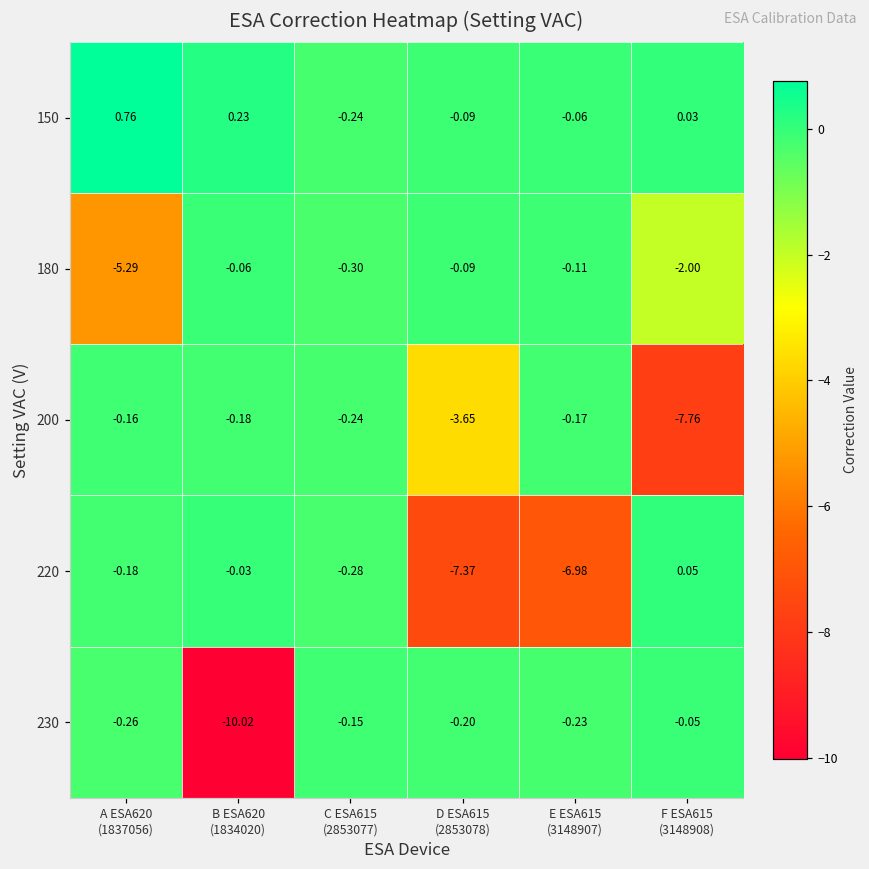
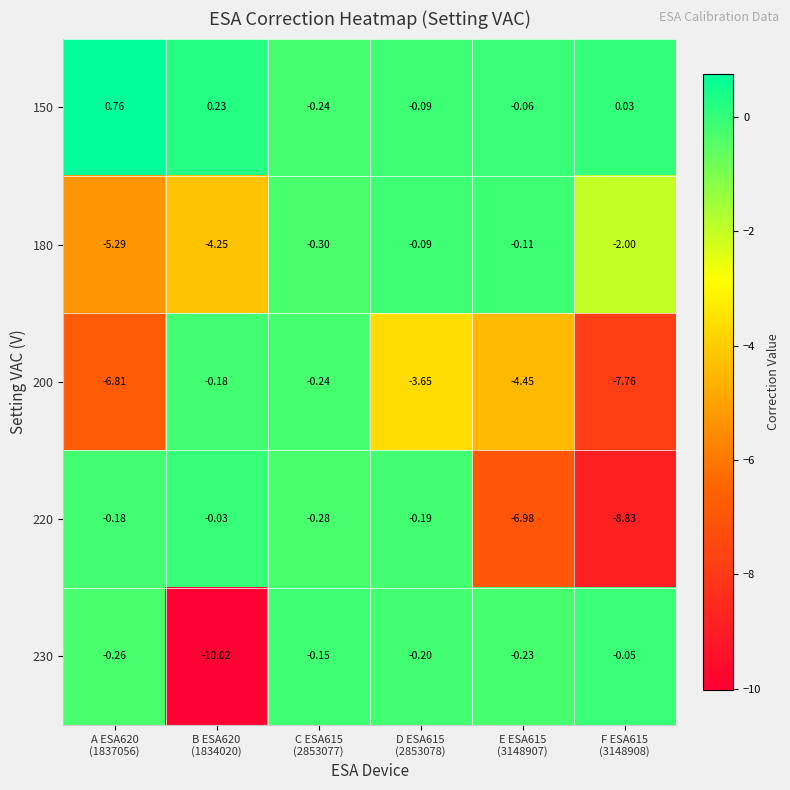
180, B ESA620 (1834020): -0.06 -> -4.25
200, A ESA620 (1837056): -0.16 -> -6.81
200, E ESA615 (3148907): -0.17 -> -4.45
220, D ESA615 (2853078): -7.37 -> -0.19
220, F ESA615 (3148908): 0.05 -> -8.83
